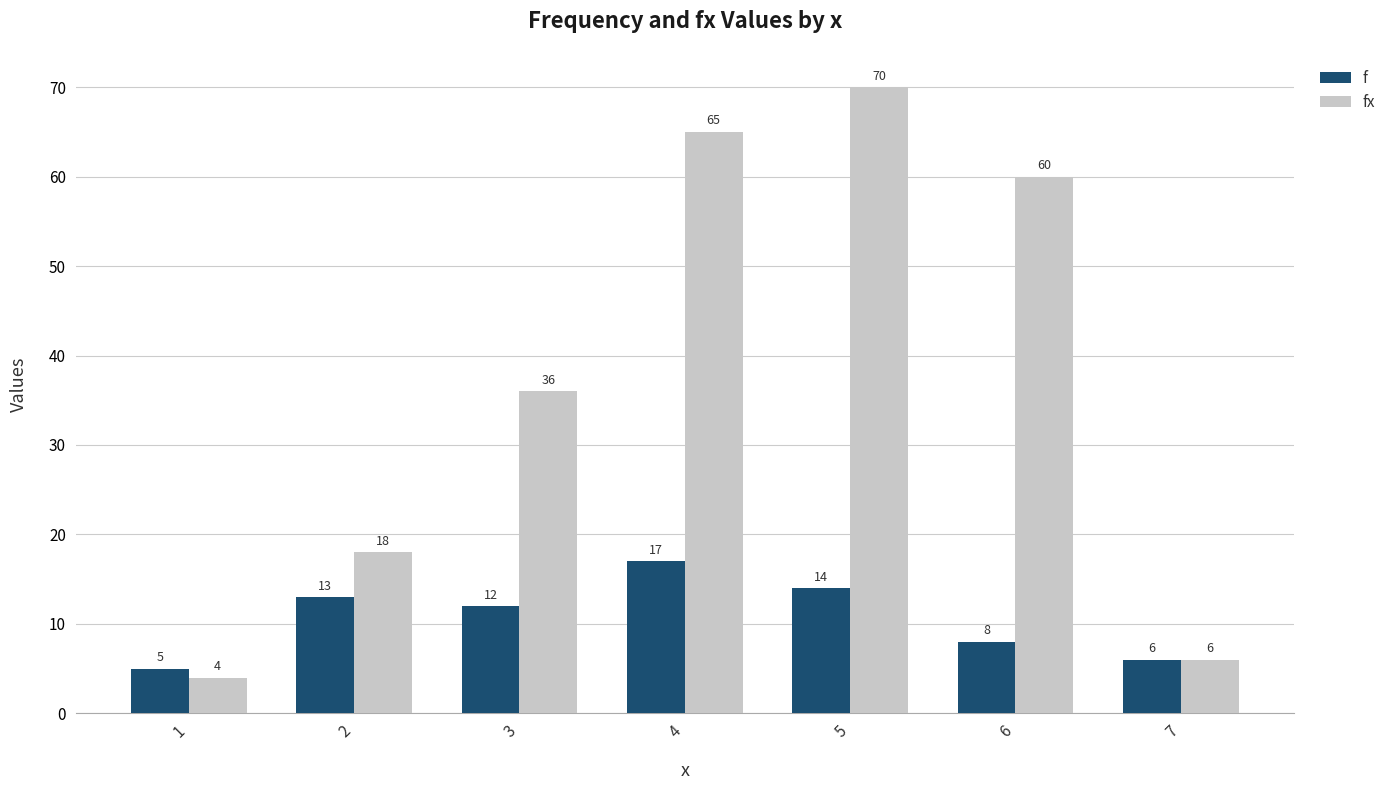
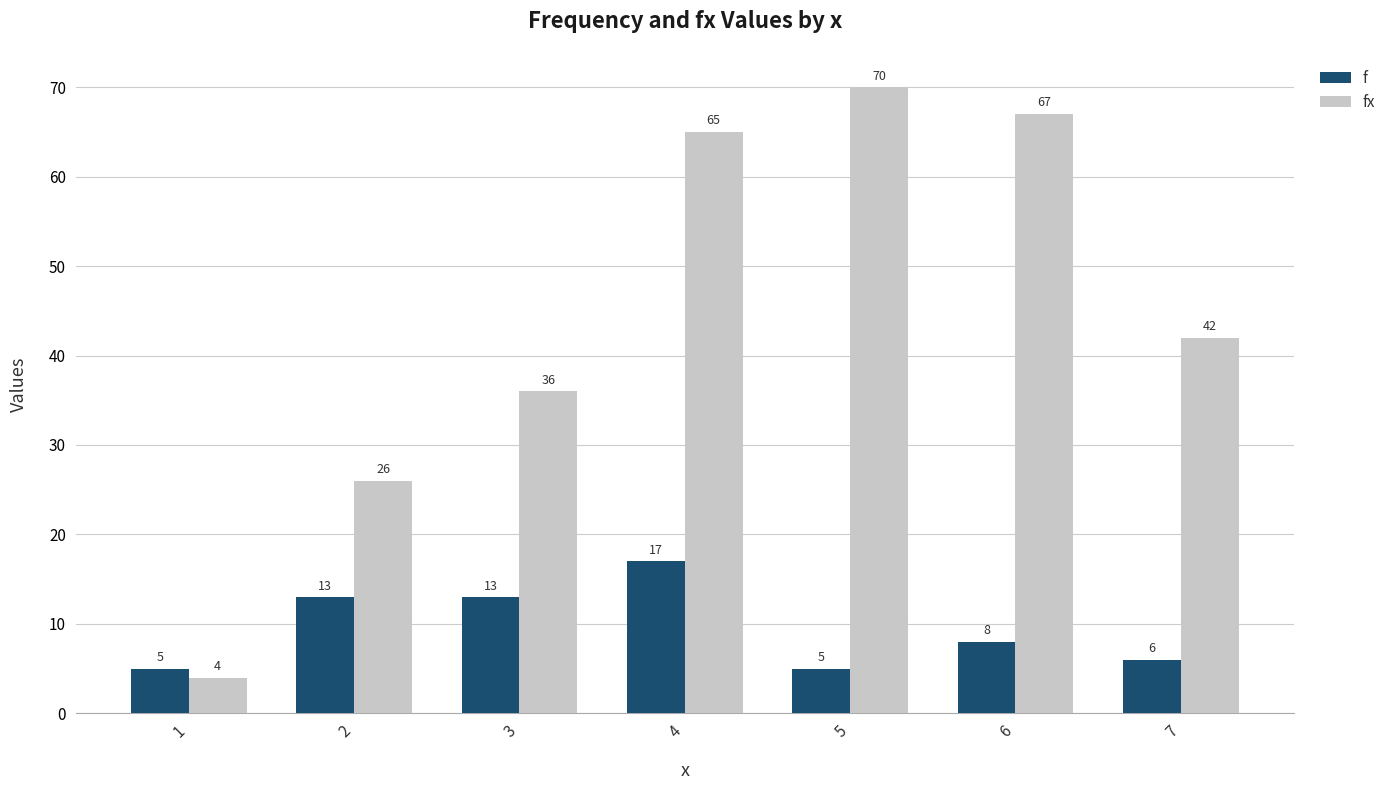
fx, 2: 18 -> 26
f, 3: 12 -> 13
f, 5: 14 -> 5
fx, 6: 60 -> 67
fx, 7: 6 -> 42
